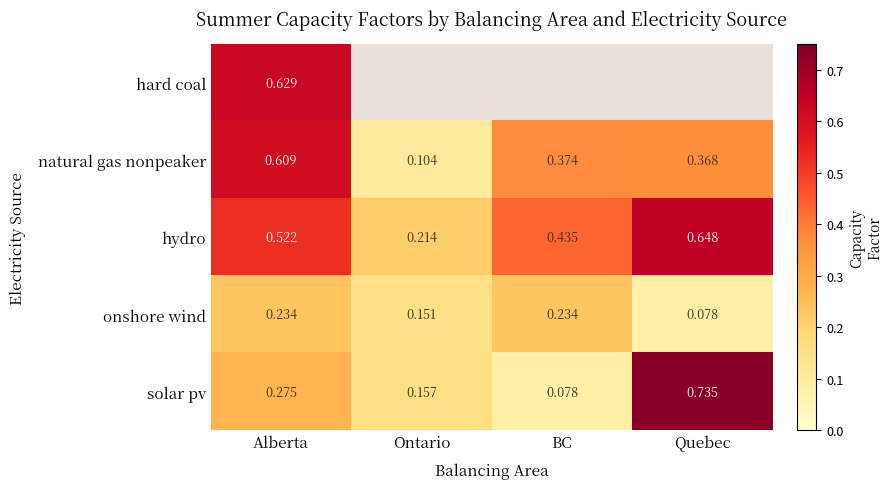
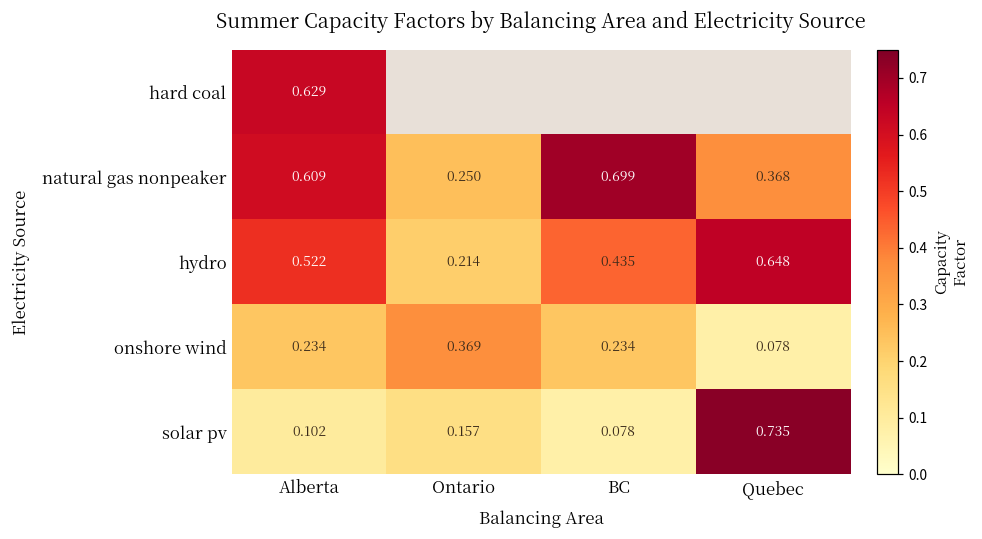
natural gas nonpeaker, Ontario: 0.104 -> 0.250
natural gas nonpeaker, BC: 0.374 -> 0.699
onshore wind, Ontario: 0.151 -> 0.369
solar pv, Alberta: 0.275 -> 0.102
